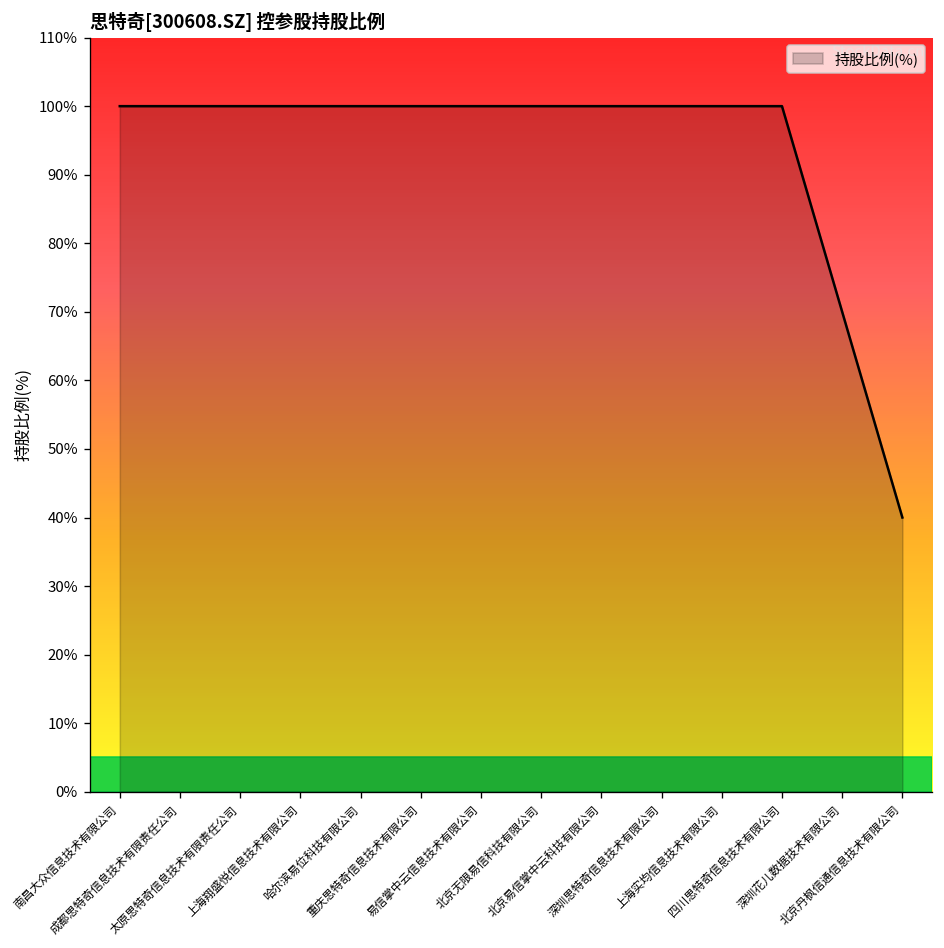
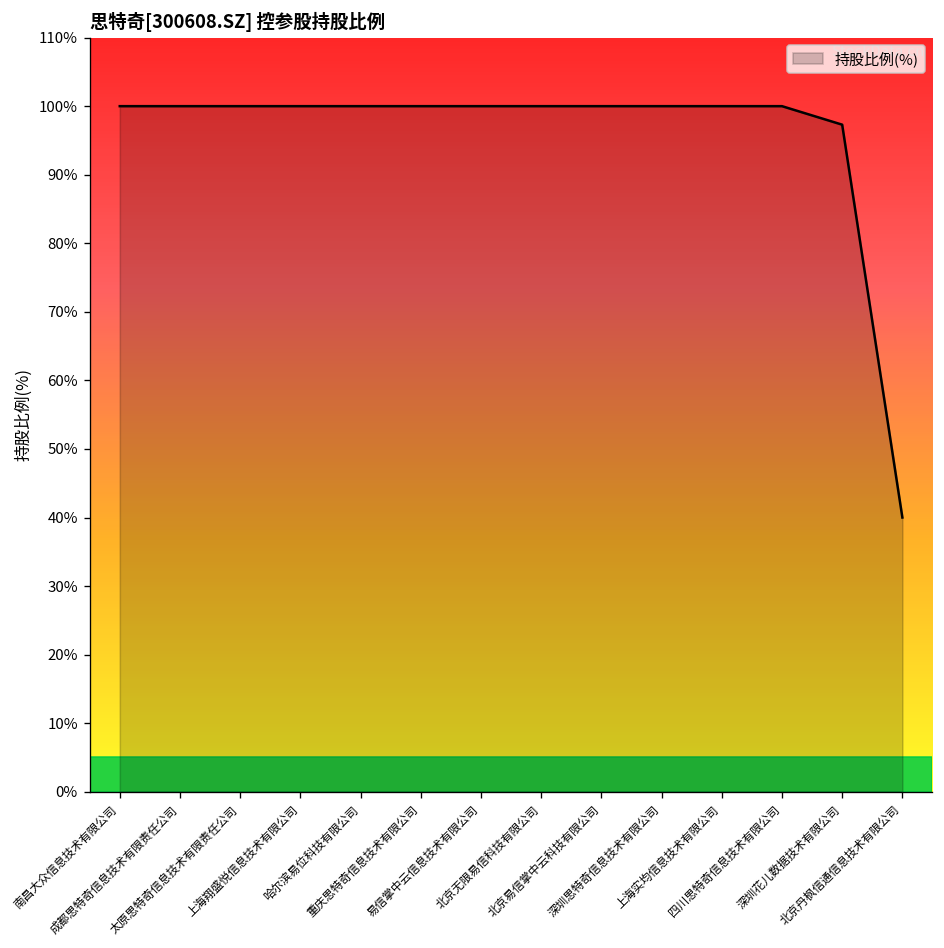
深圳花儿数据技术有限公司: 70% -> 97%
